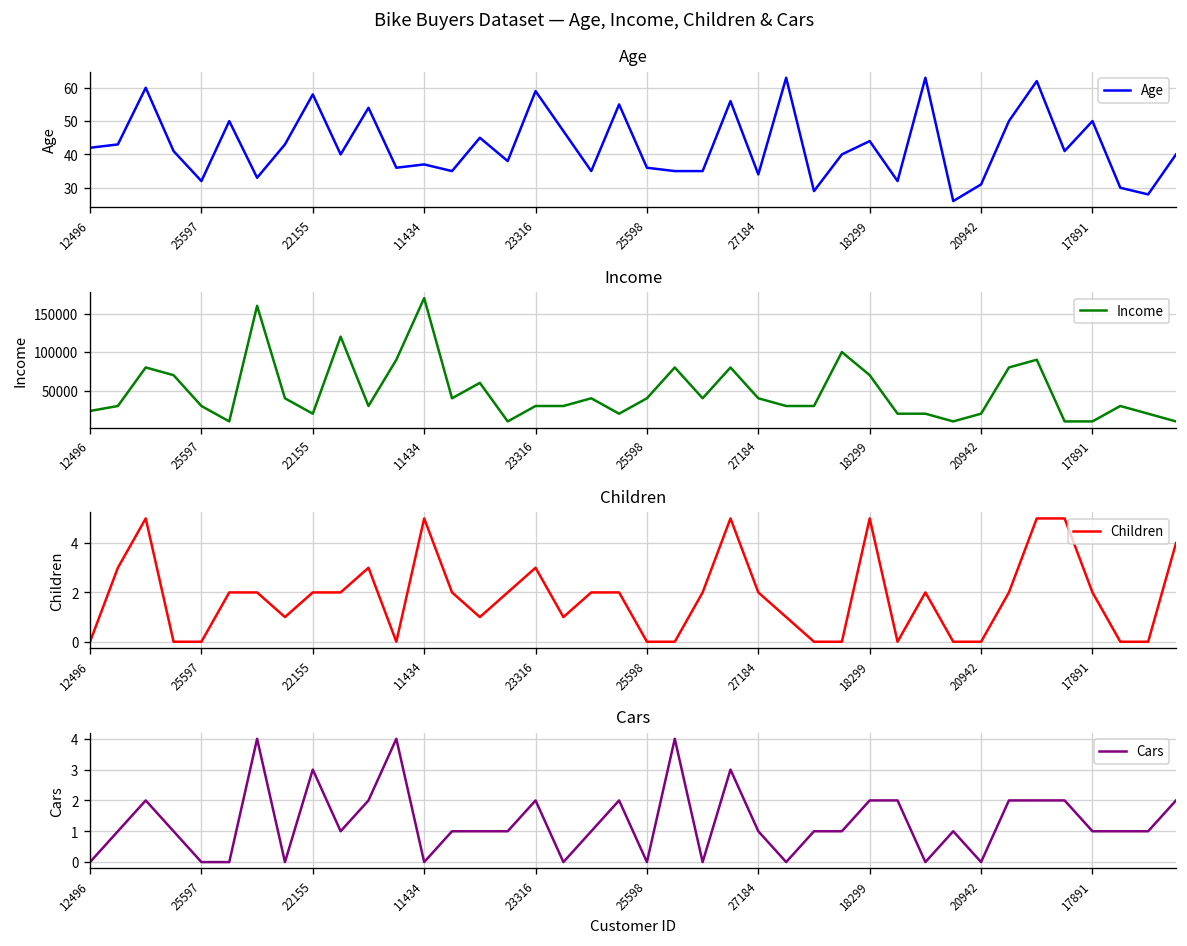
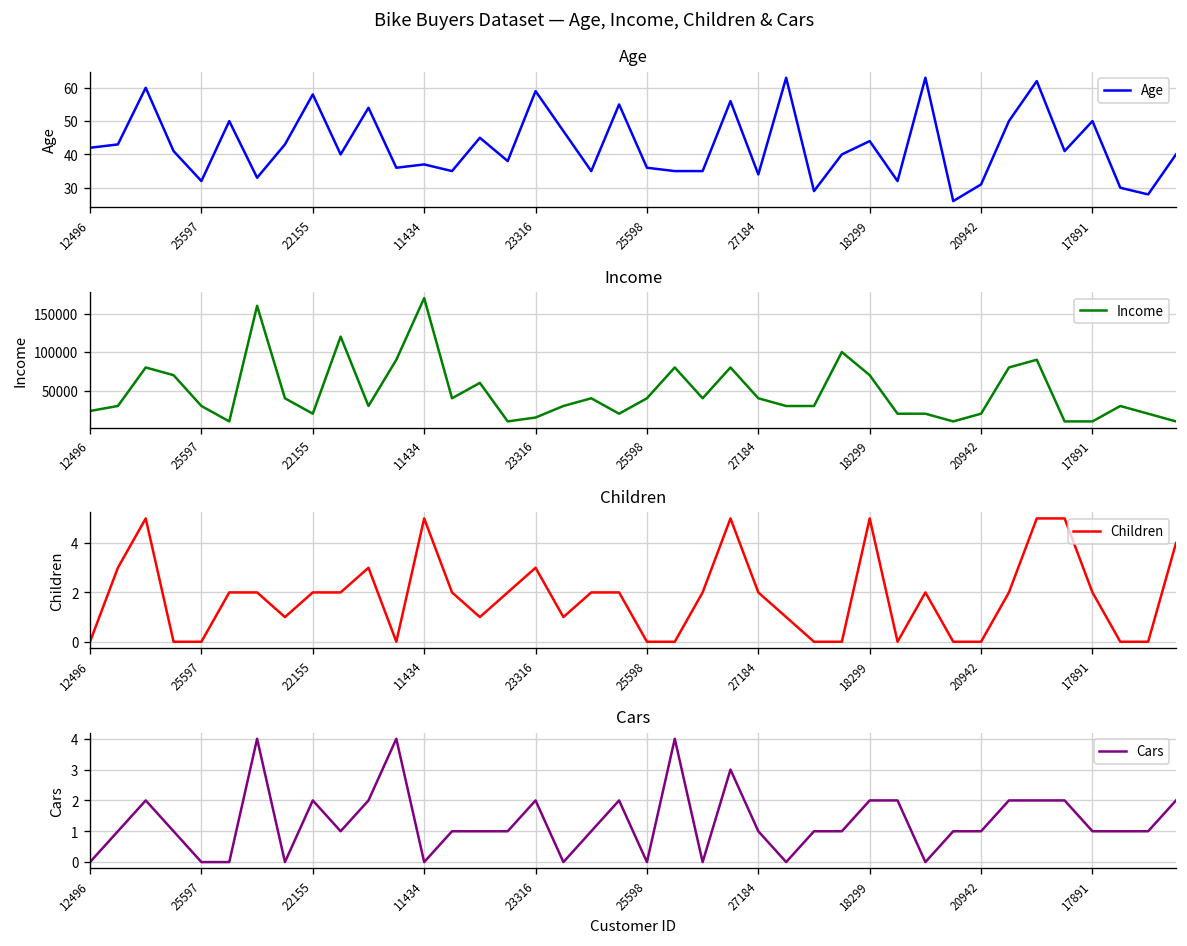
Income, 23316: 30000 -> 20000
Cars, 22155: 3 -> 2
Cars, 20942: 0 -> 1
